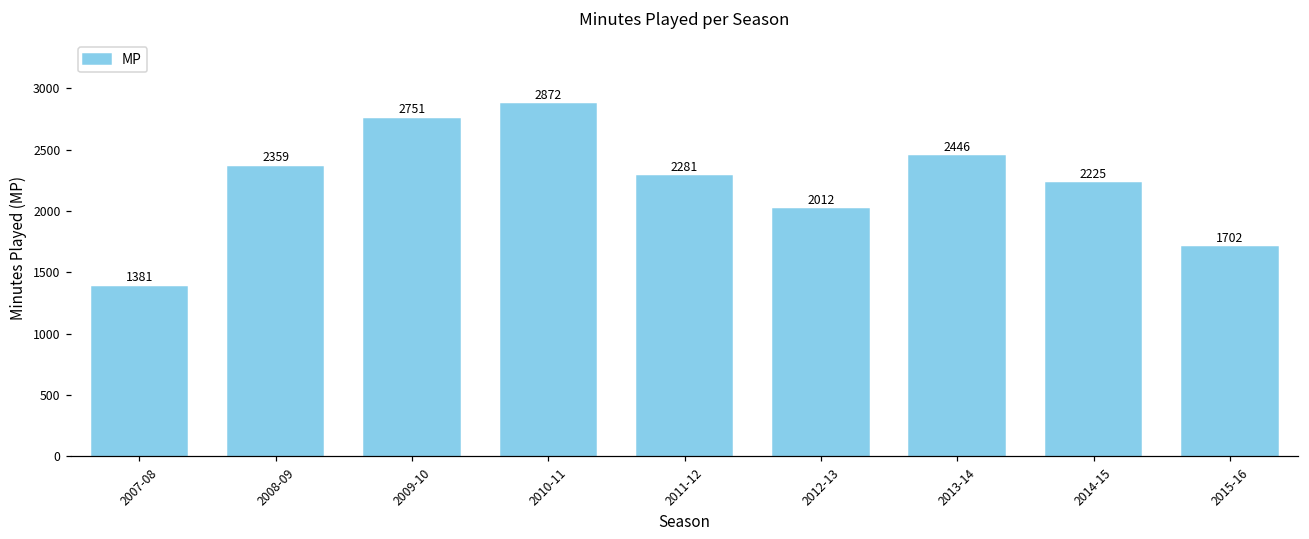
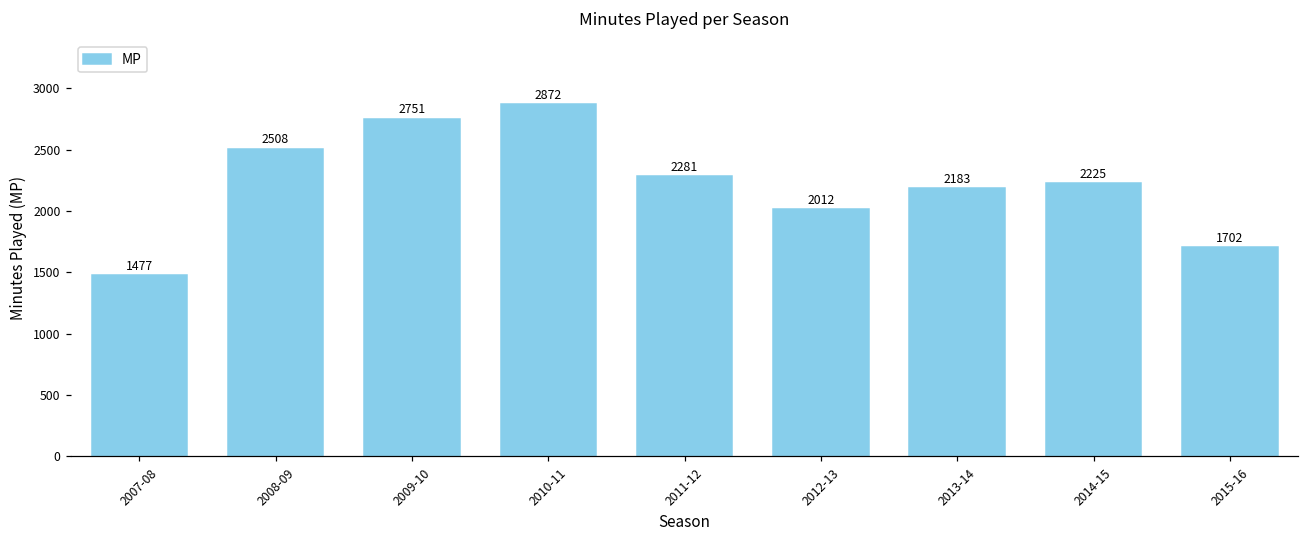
2007-08: 1381 -> 1477
2008-09: 2359 -> 2508
2013-14: 2446 -> 2183
